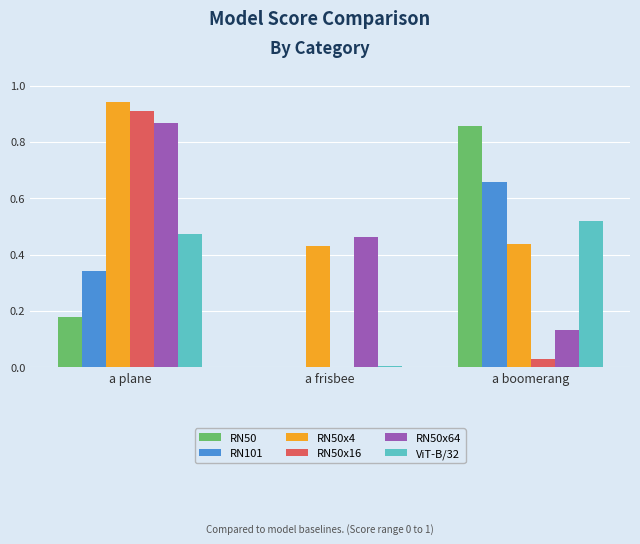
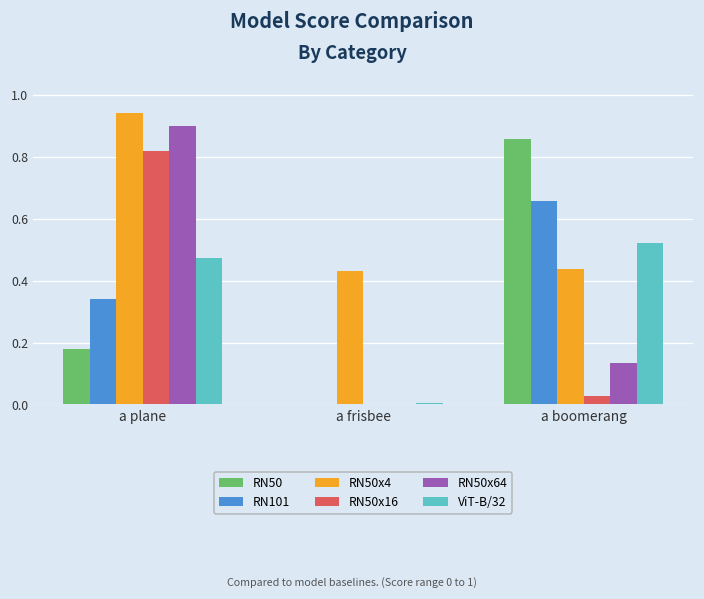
RN50x16, a plane: 0.91 -> 0.82
RN50x64, a plane: 0.87 -> 0.90
RN50x64, a frisbee: 0.46 -> 0.00
